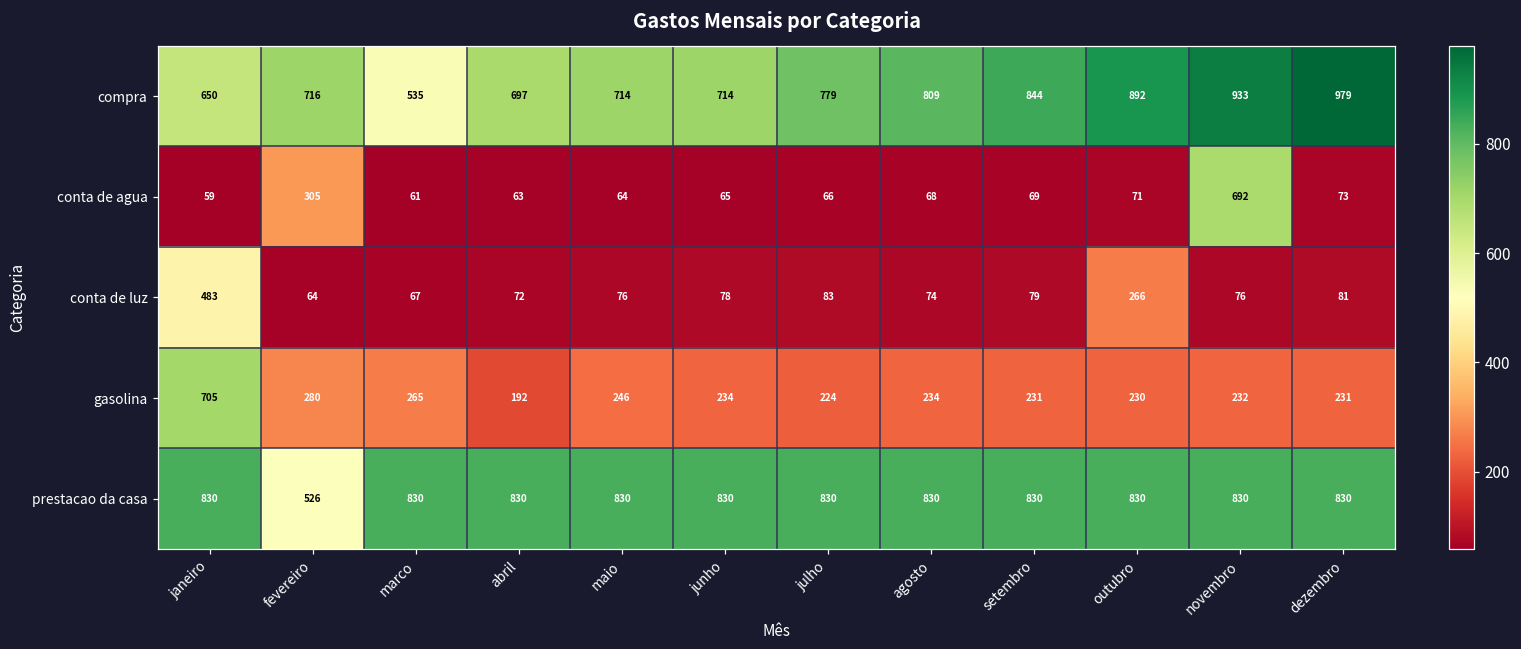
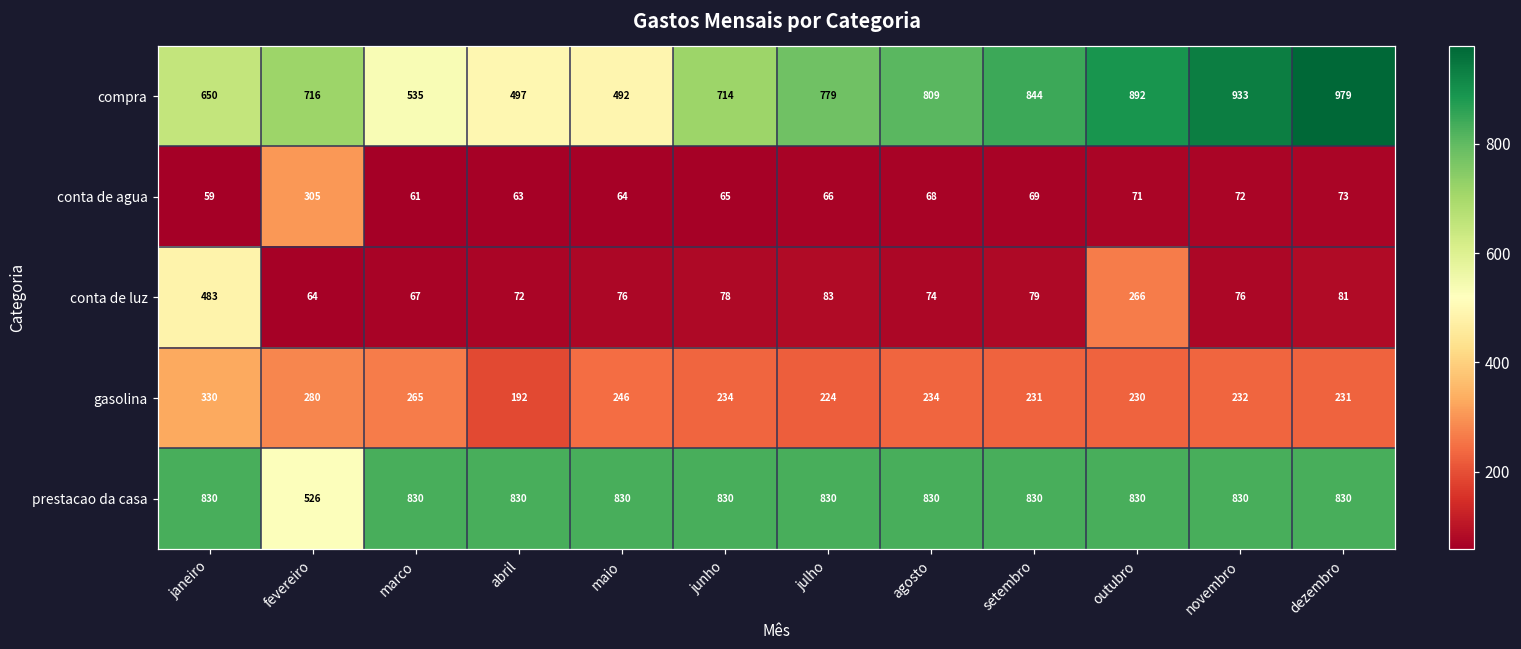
compra, abril: 697 -> 497
compra, maio: 714 -> 492
conta de agua, novembro: 692 -> 72
gasolina, janeiro: 705 -> 330
